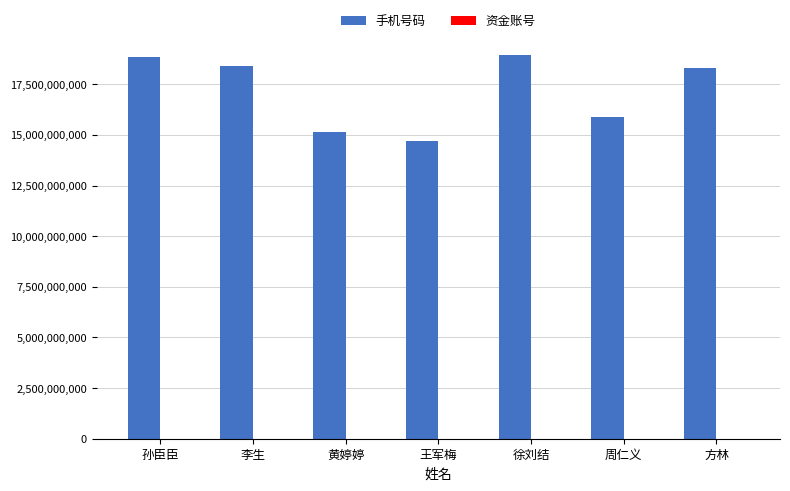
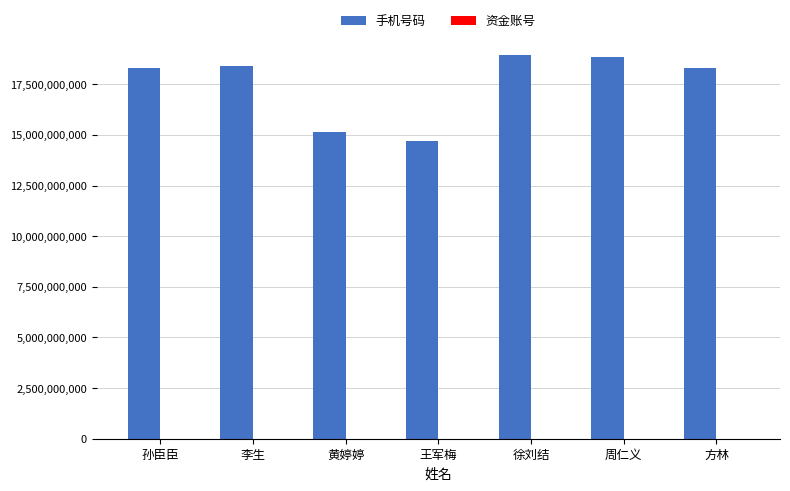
手机号码, 孙臣臣: 18,900,000,000 -> 18,300,000,000
手机号码, 周仁义: 15,900,000,000 -> 18,900,000,000
